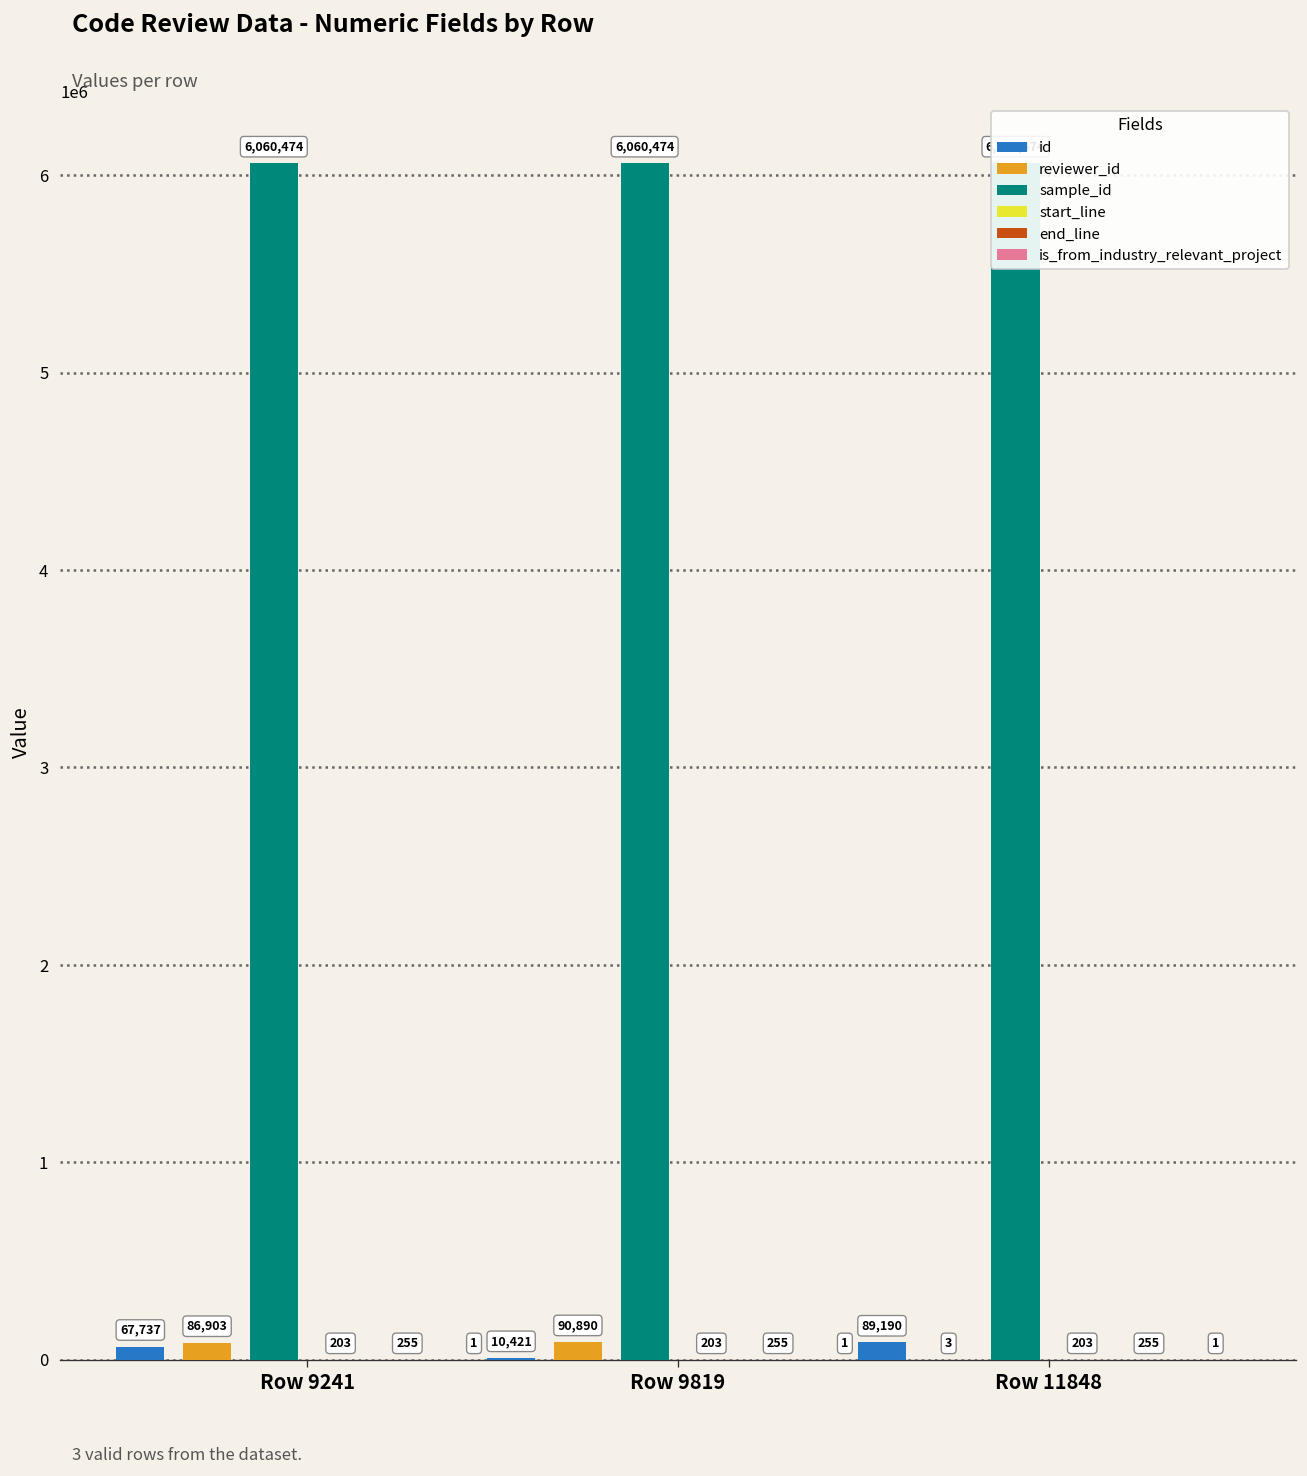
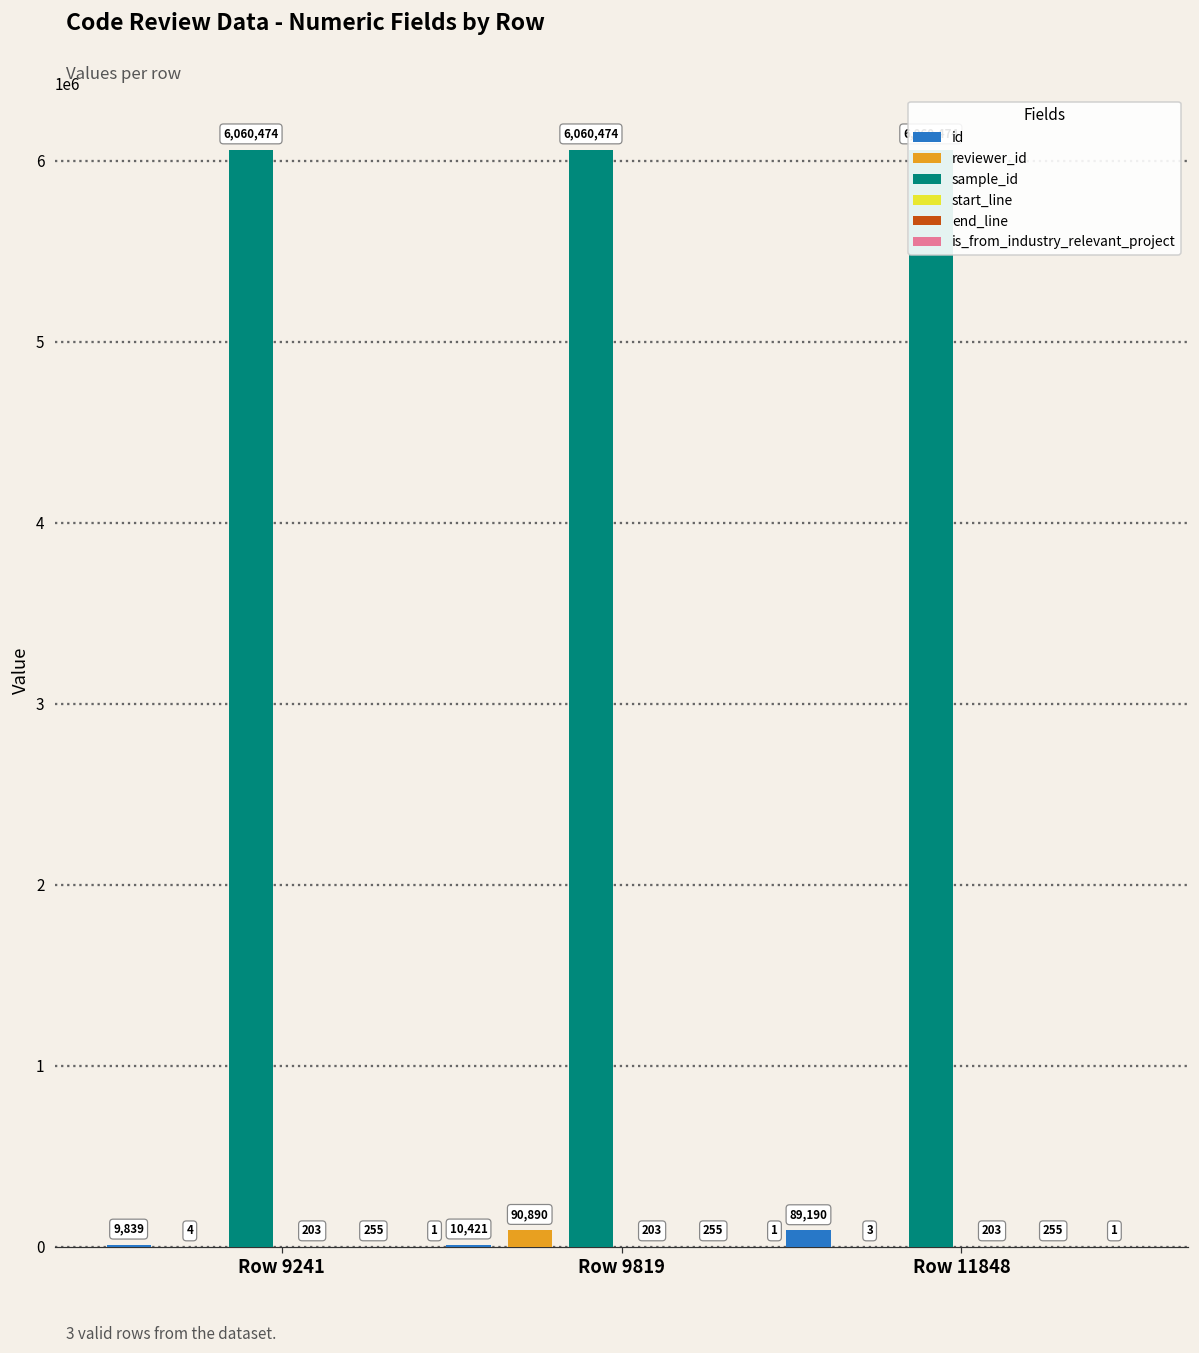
id, Row 9241: 67,737 -> 9,839
reviewer_id, Row 9241: 86,903 -> 4
